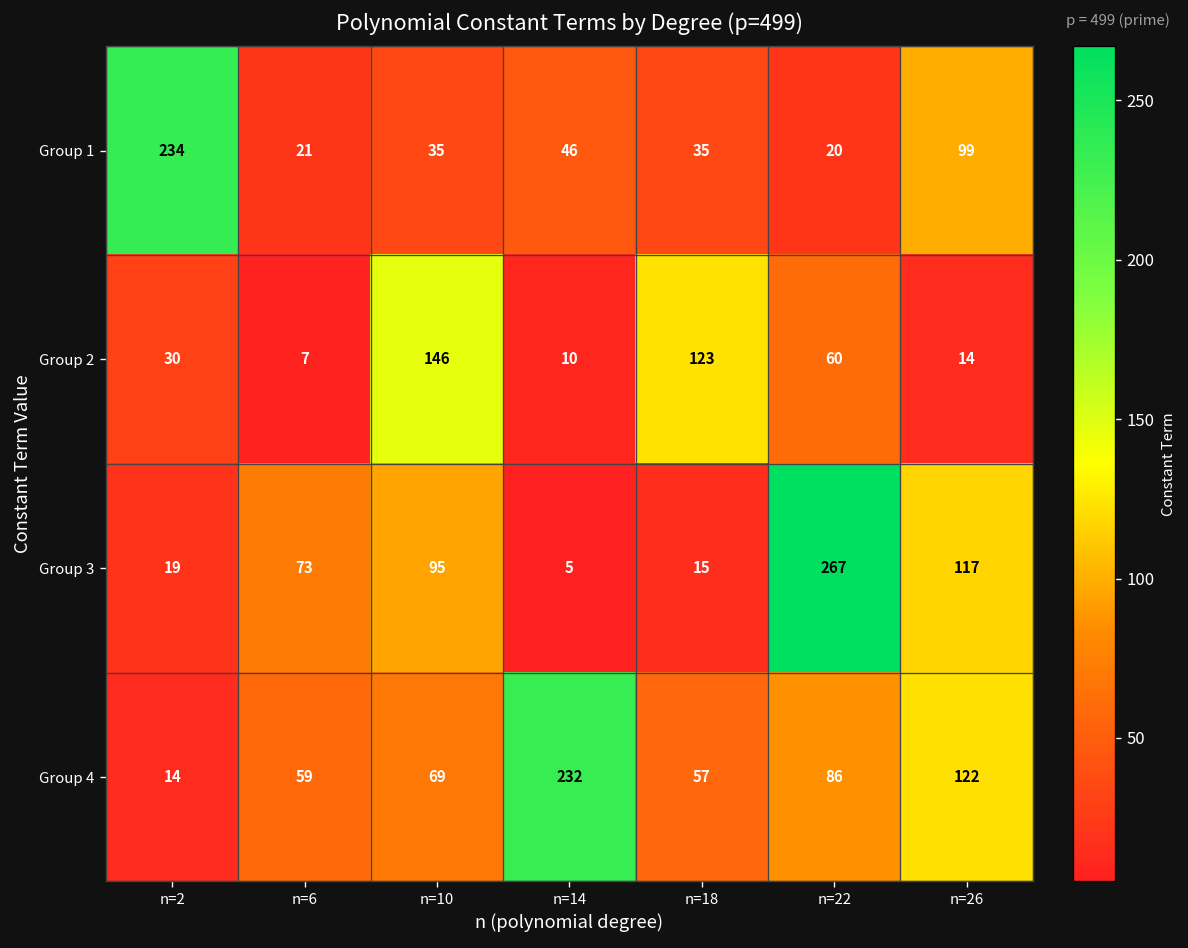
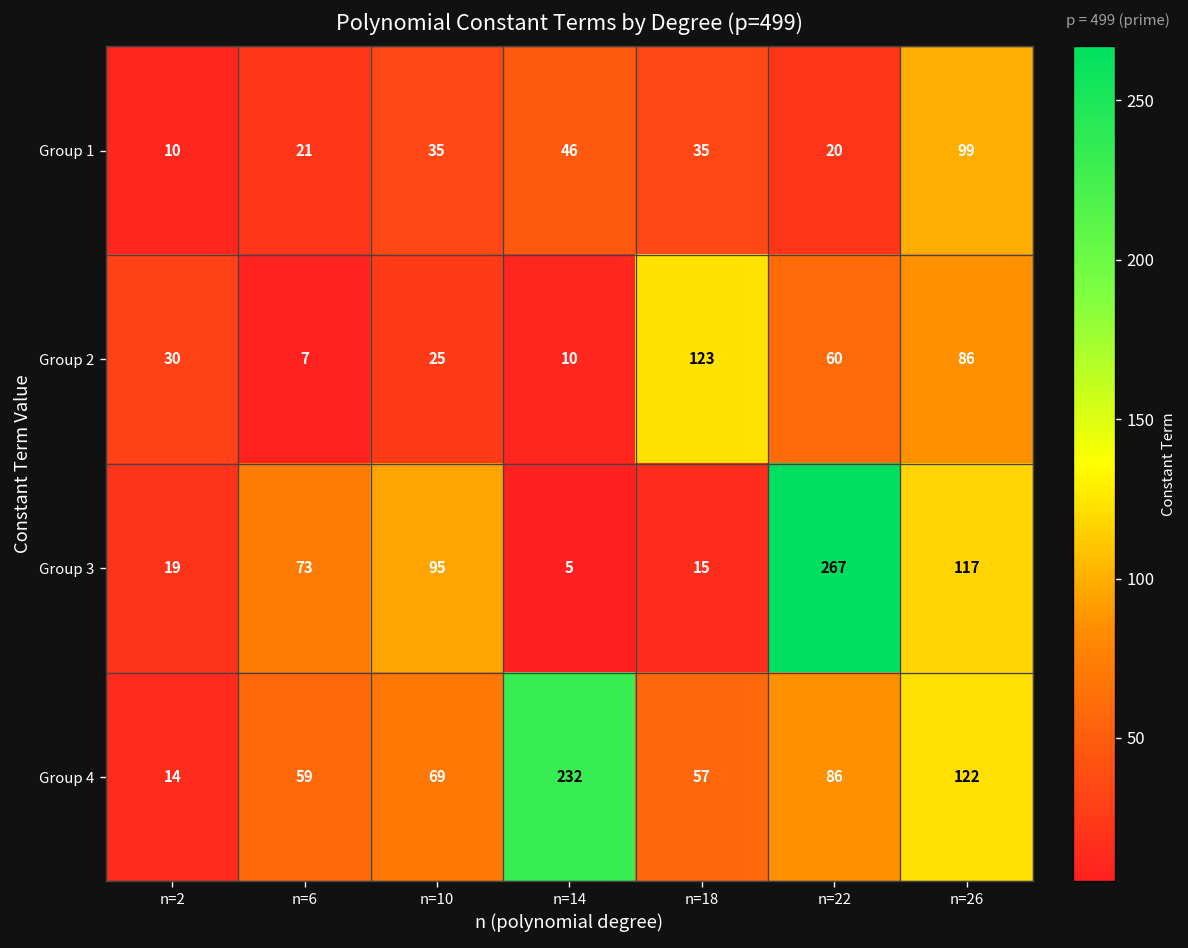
Group 1, n=2: 234 -> 10
Group 2, n=10: 146 -> 25
Group 2, n=26: 14 -> 86
